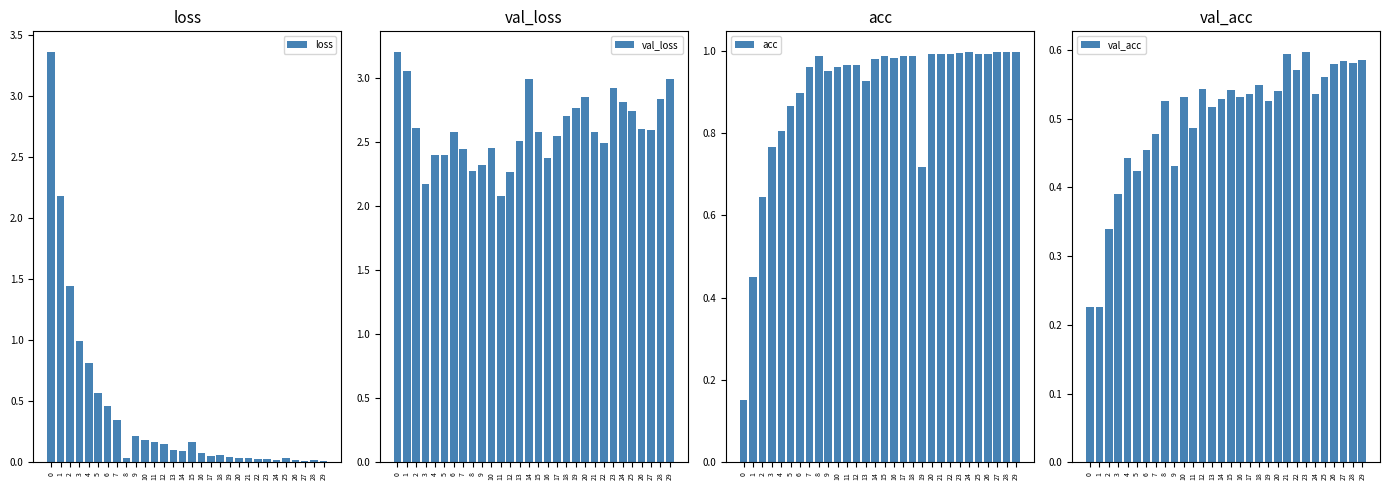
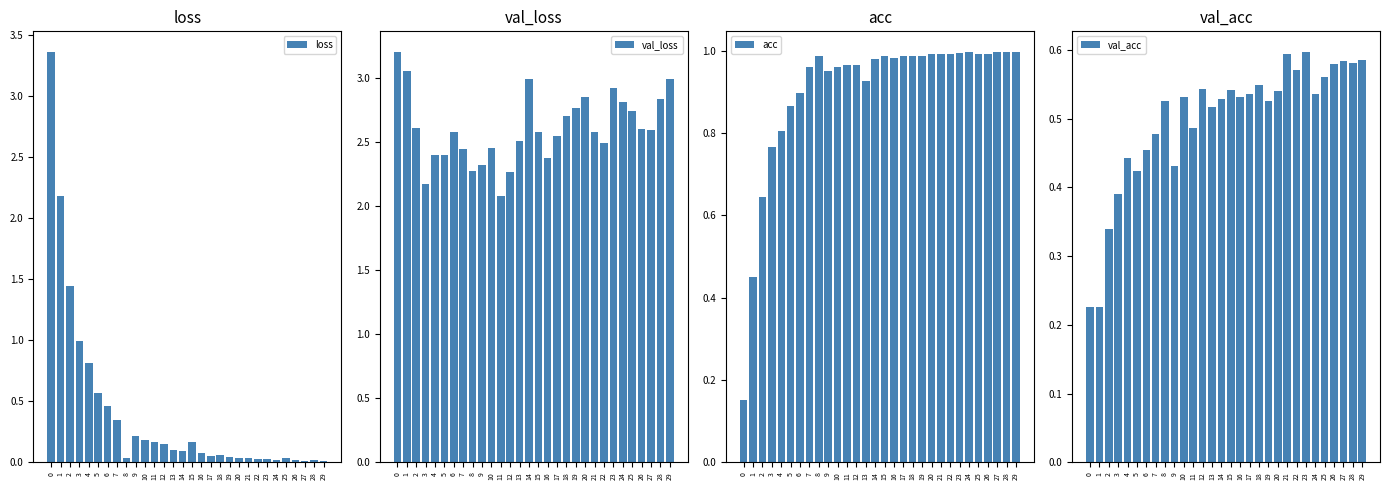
acc, 19: 0.72 -> 0.99
